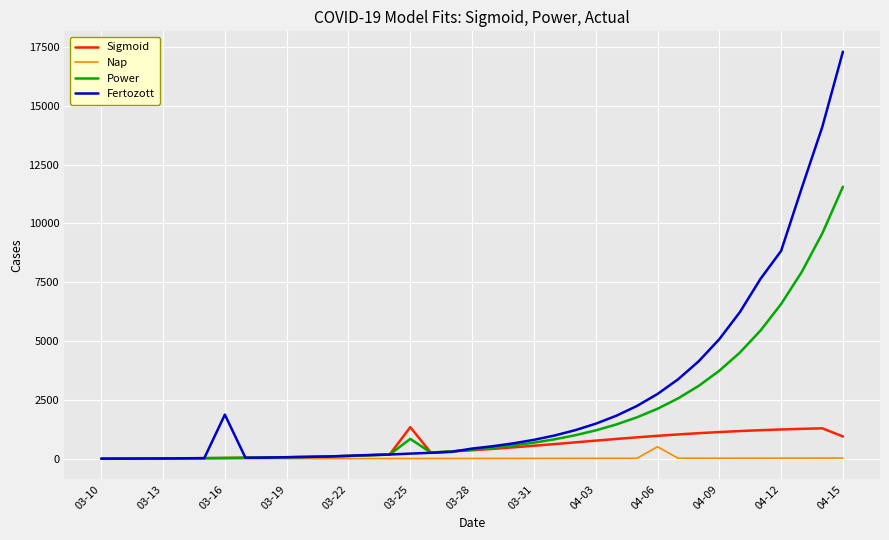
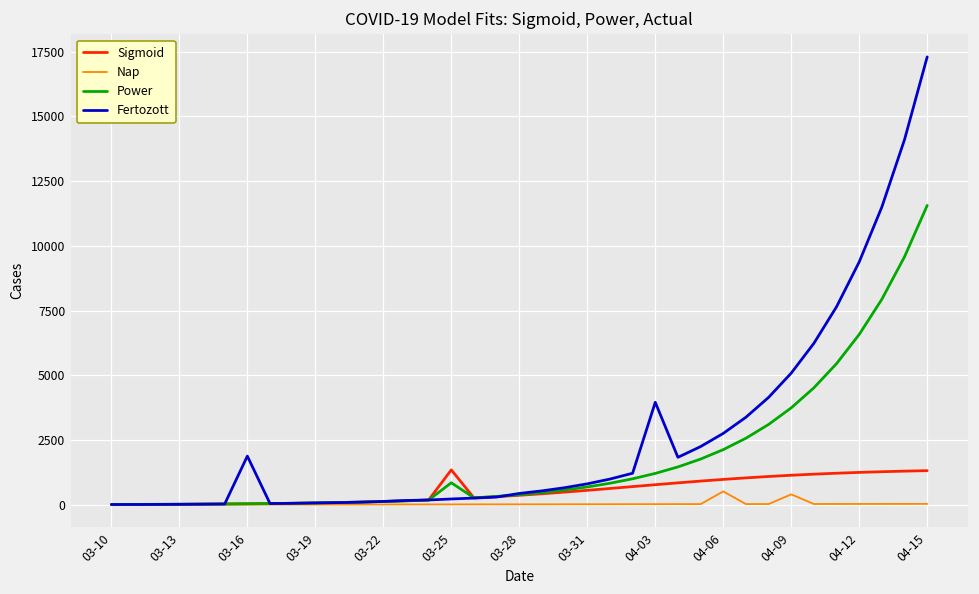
Fertozott, 04-03: 1500 -> 4000
Nap, 04-09: 0 -> 400
Fertozott, 04-12: 8800 -> 9400
Sigmoid, 04-15: 1000 -> 1300
